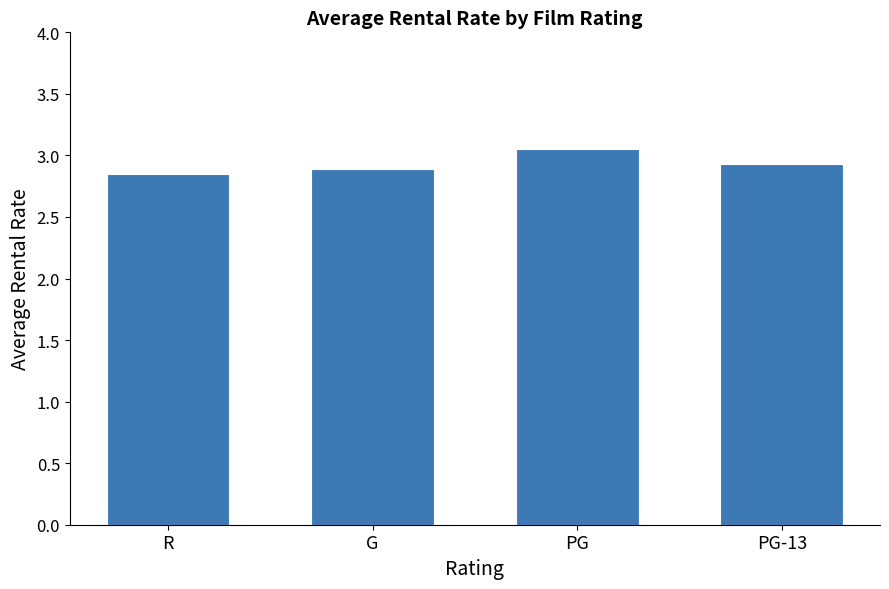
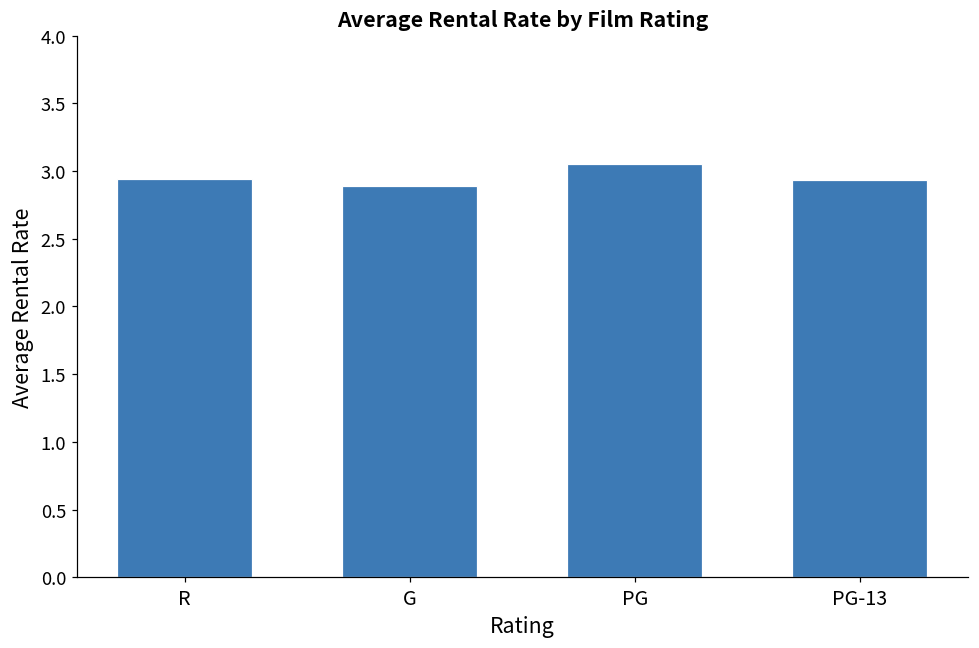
R: 2.85 -> 2.94
